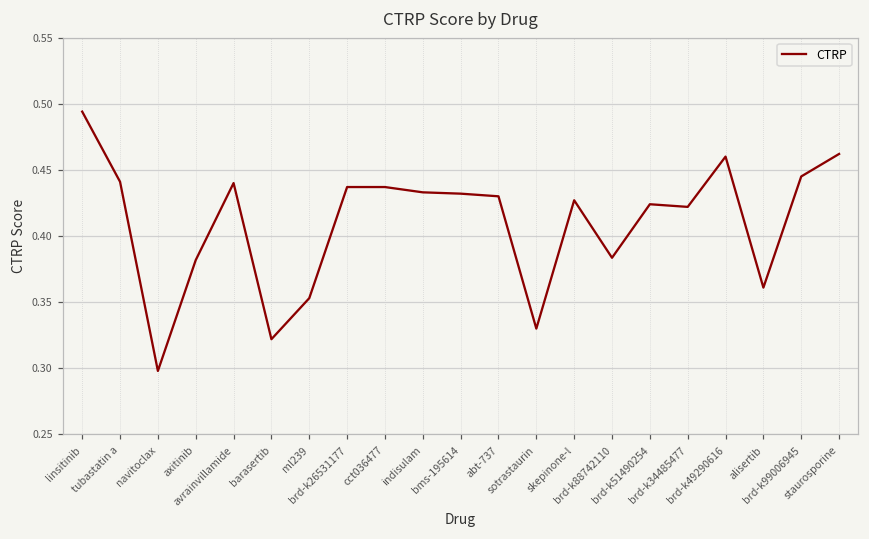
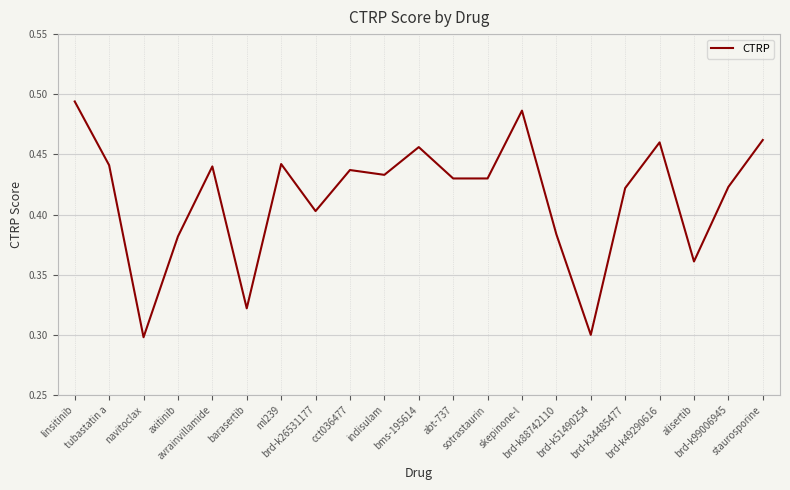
ml239: 0.353 -> 0.442
brd-k26531177: 0.437 -> 0.403
bms-195614: 0.432 -> 0.456
sotrastaurin: 0.33 -> 0.43
skepinone-l: 0.427 -> 0.486
brd-k51490254: 0.424 -> 0.300
brd-k99006945: 0.445 -> 0.423
